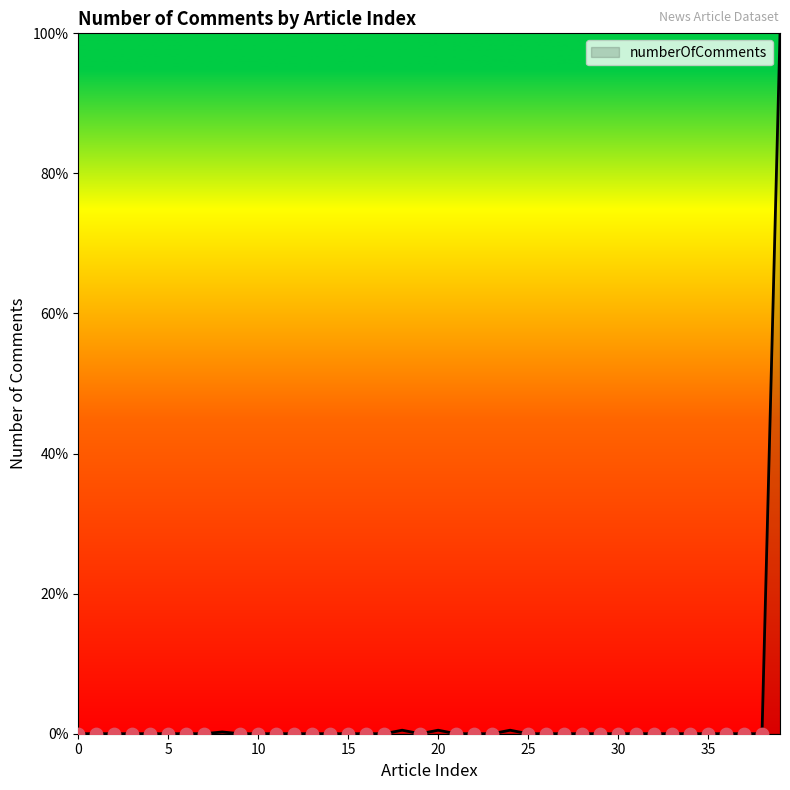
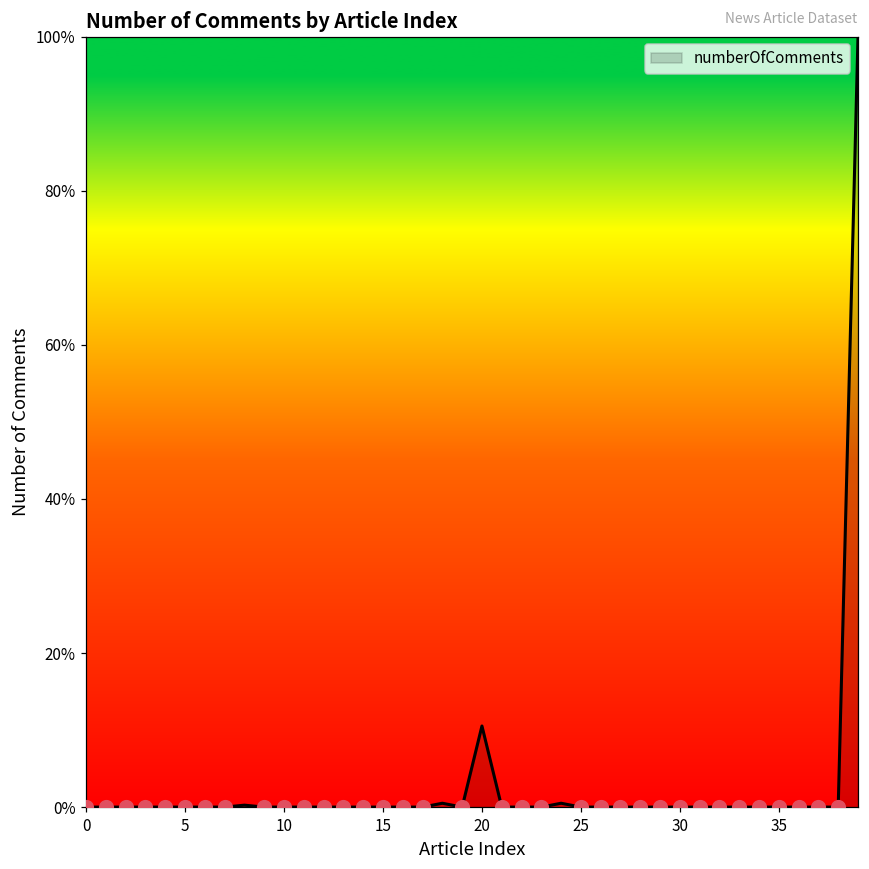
numberOfComments, 20: 1% -> 11%
